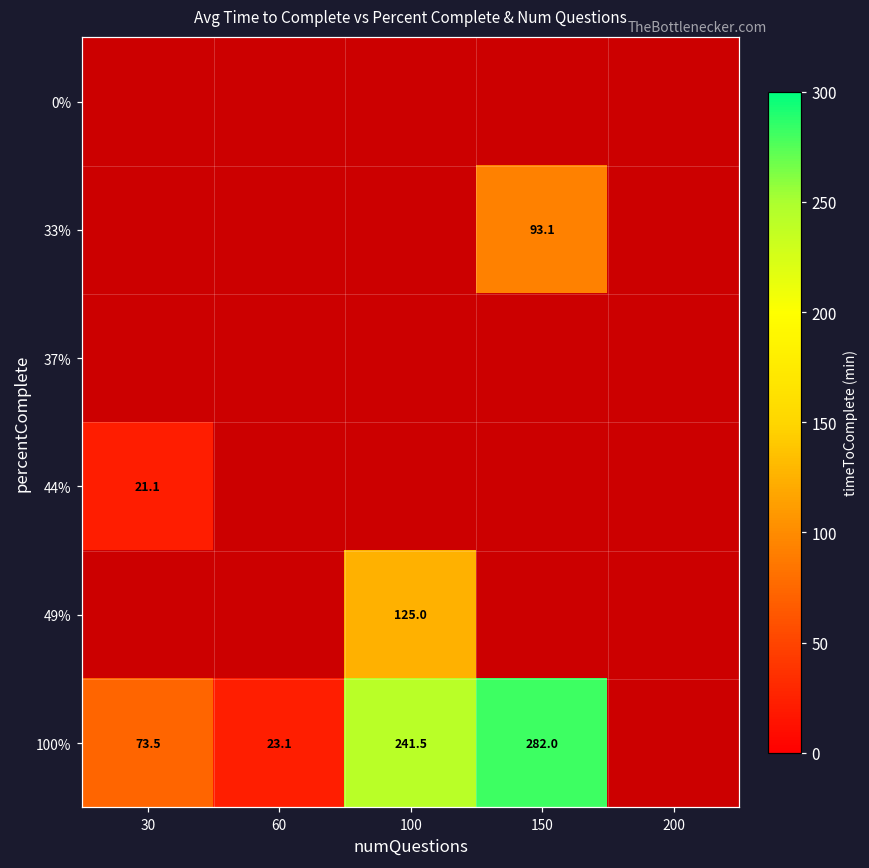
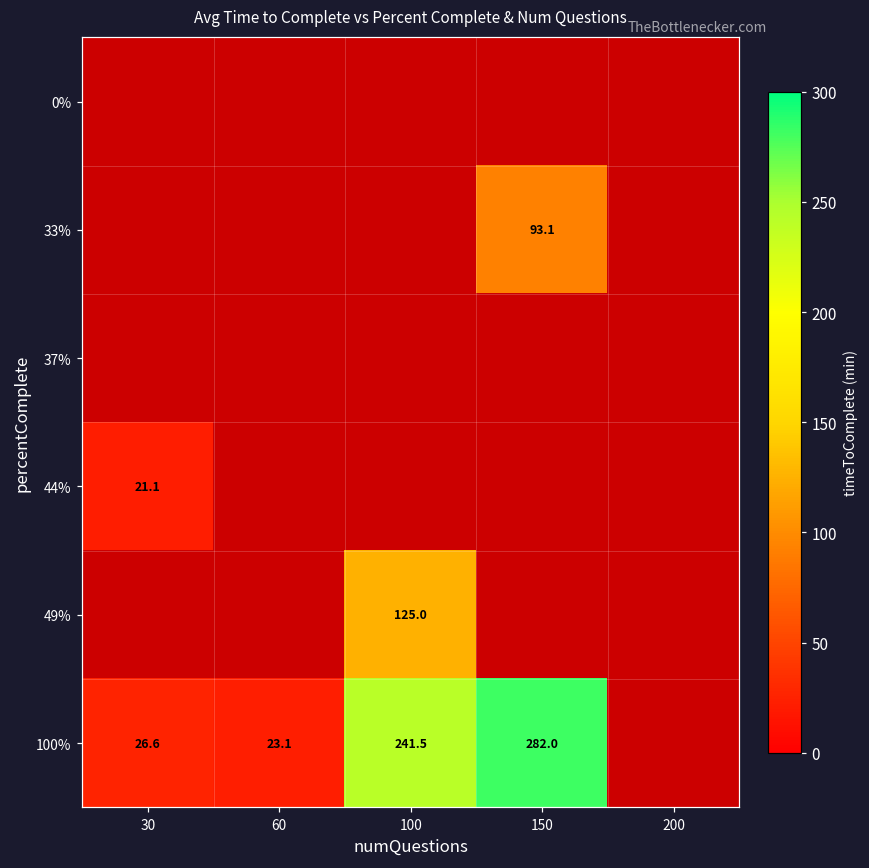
100%, 30: 73.5 -> 26.6
